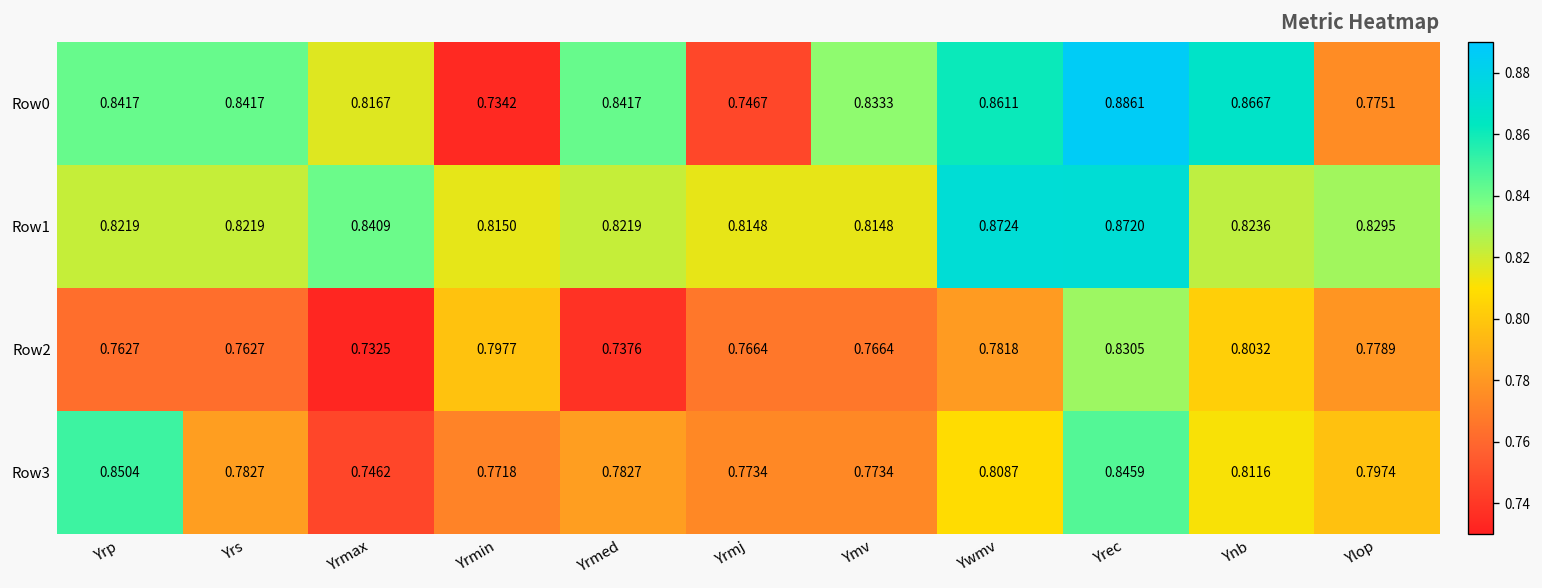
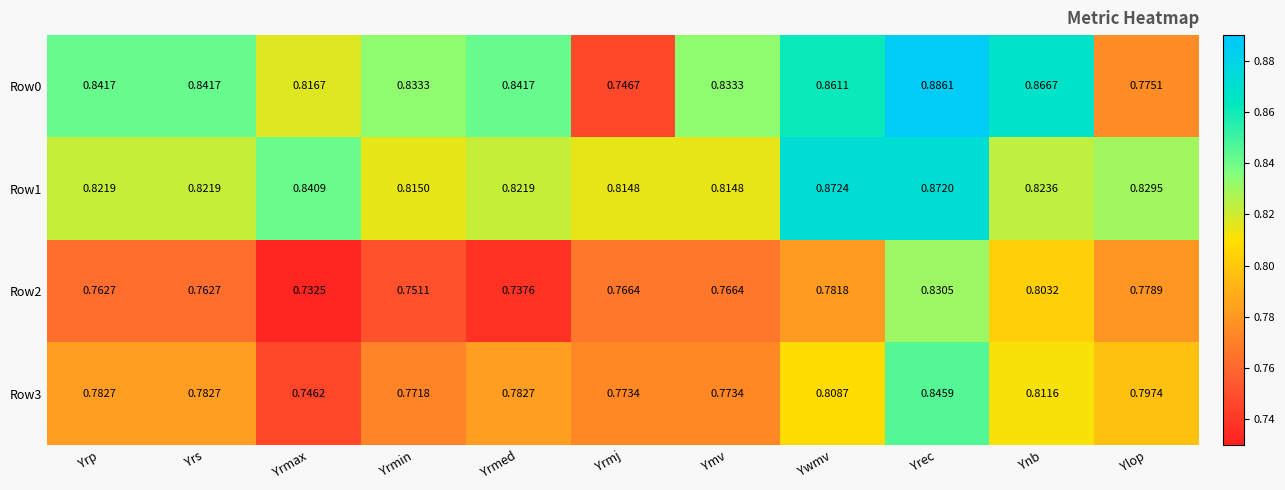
Row0, Yrmin: 0.7342 -> 0.8333
Row2, Yrmin: 0.7977 -> 0.7511
Row3, Yrp: 0.8504 -> 0.7827
